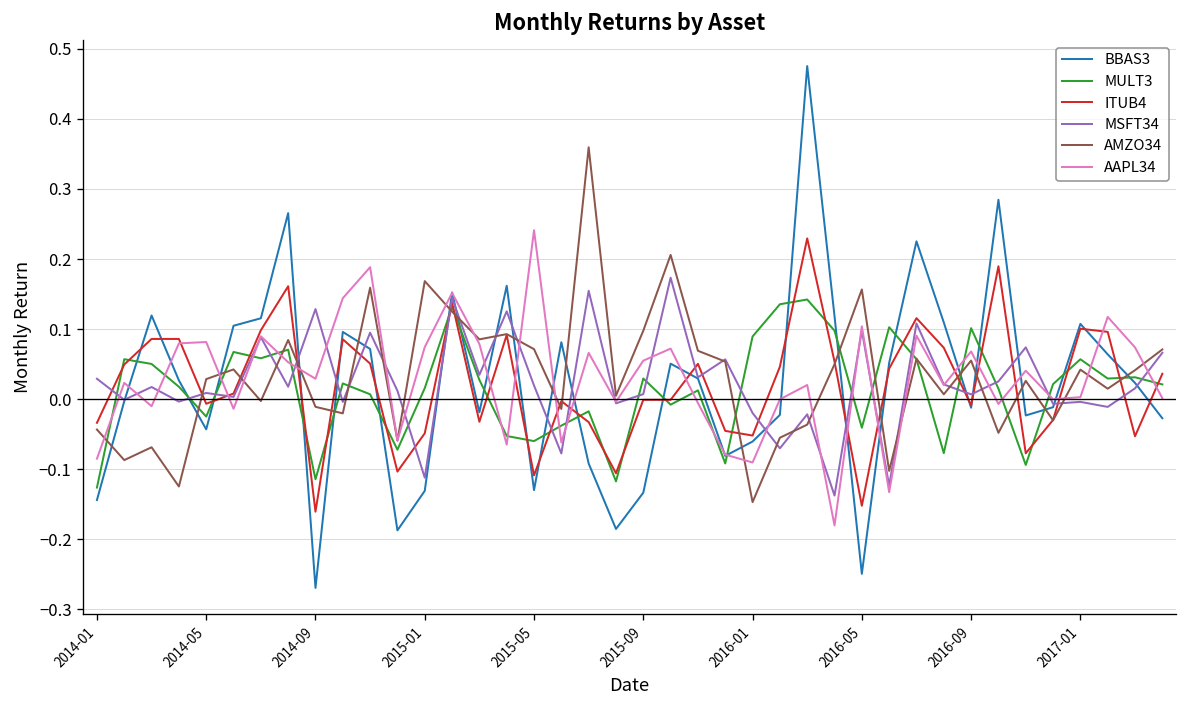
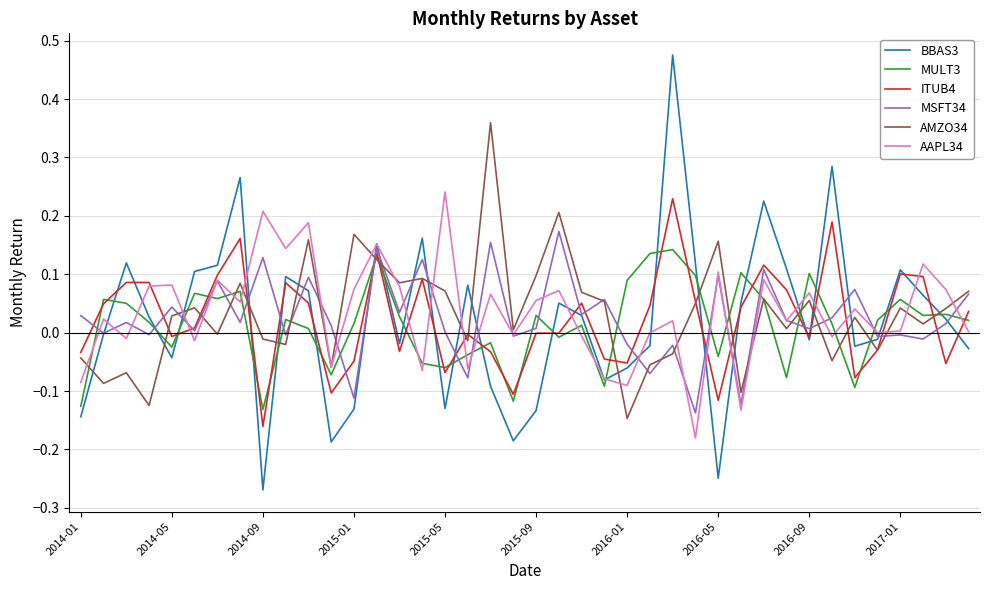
MSFT34, 2014-05: 0.01 -> 0.04
MULT3, 2014-09: -0.11 -> -0.13
AAPL34, 2014-09: 0.03 -> 0.21
ITUB4, 2015-05: -0.11 -> -0.07
MSFT34, 2015-05: 0.02 -> 0.00
ITUB4, 2016-05: -0.15 -> -0.12
